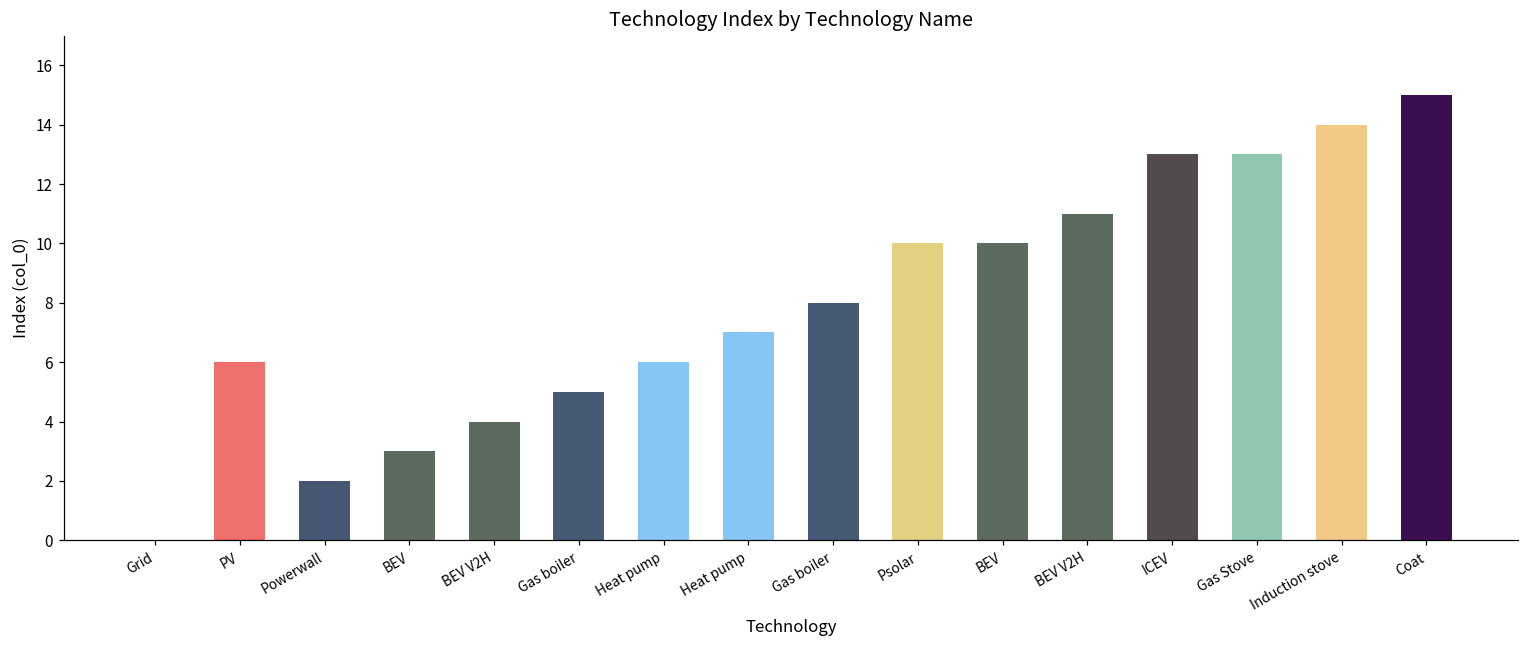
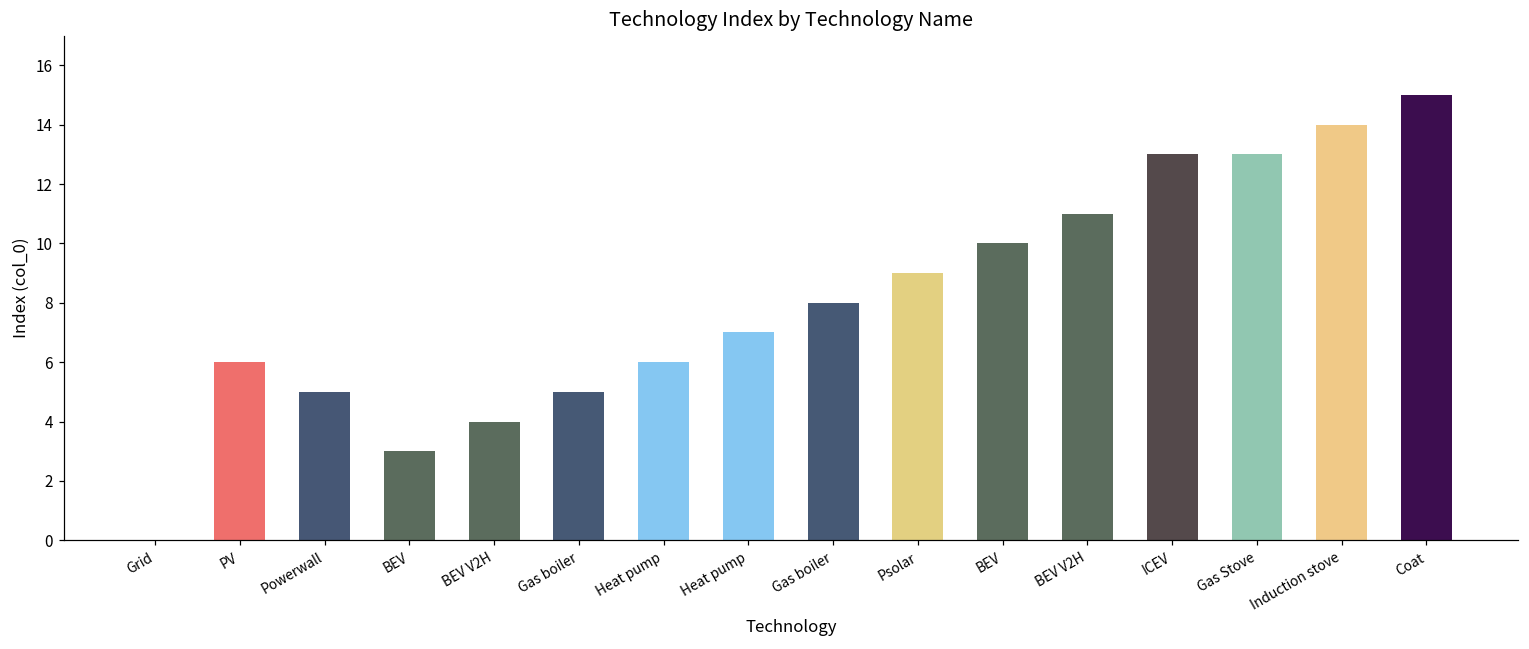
Powerwall: 2 -> 5
Psolar: 10 -> 9
